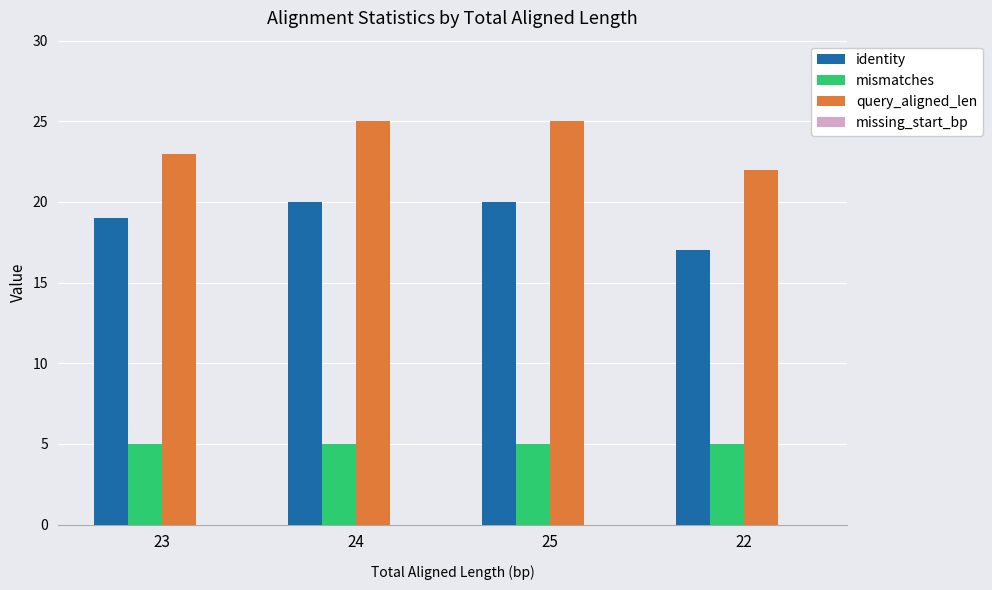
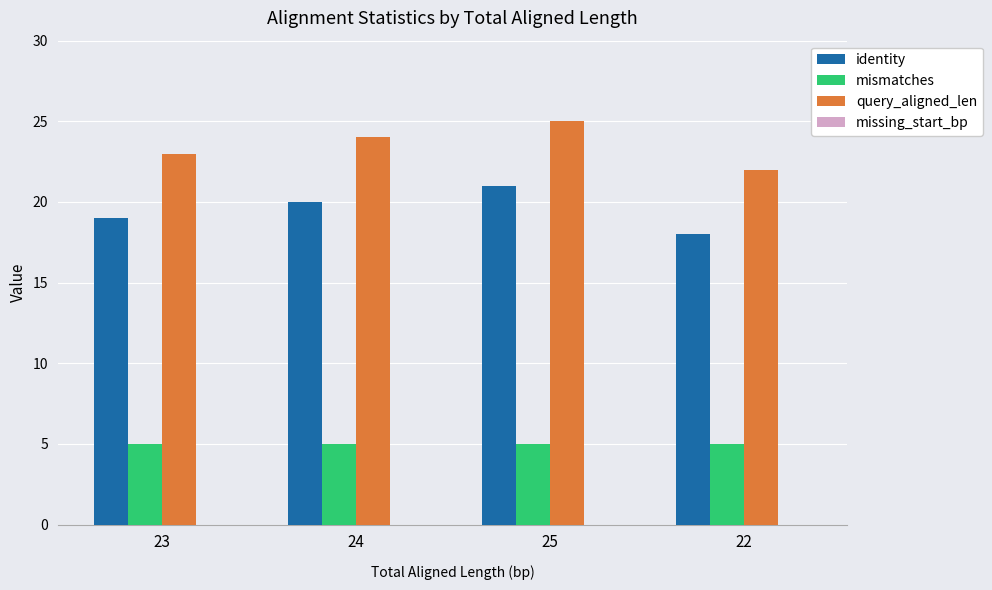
query_aligned_len, 24: 25 -> 24
identity, 25: 20 -> 21
identity, 22: 17 -> 18
